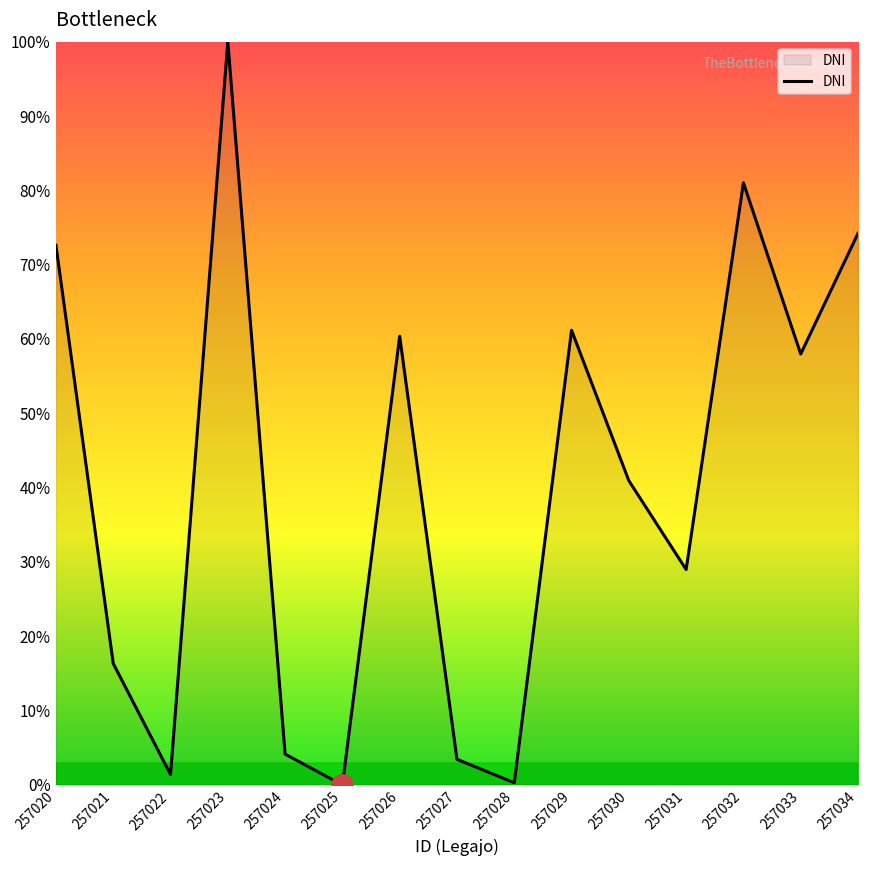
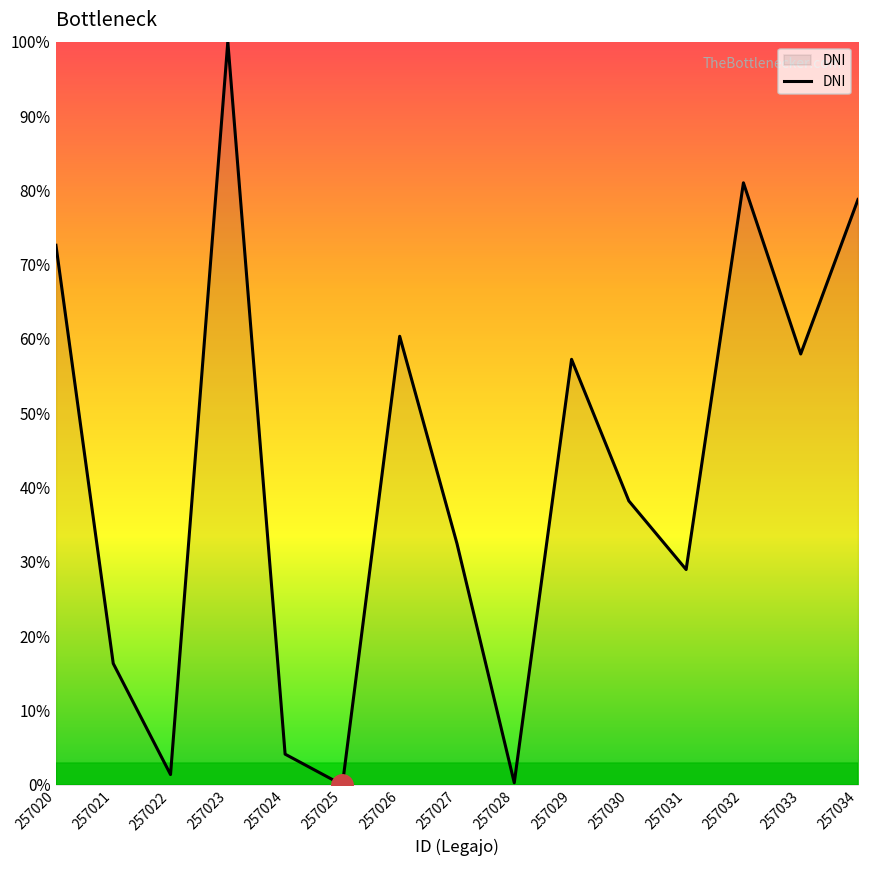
DNI, 257027: 3% -> 32%
DNI, 257029: 61% -> 57%
DNI, 257030: 41% -> 38%
DNI, 257034: 74% -> 79%
